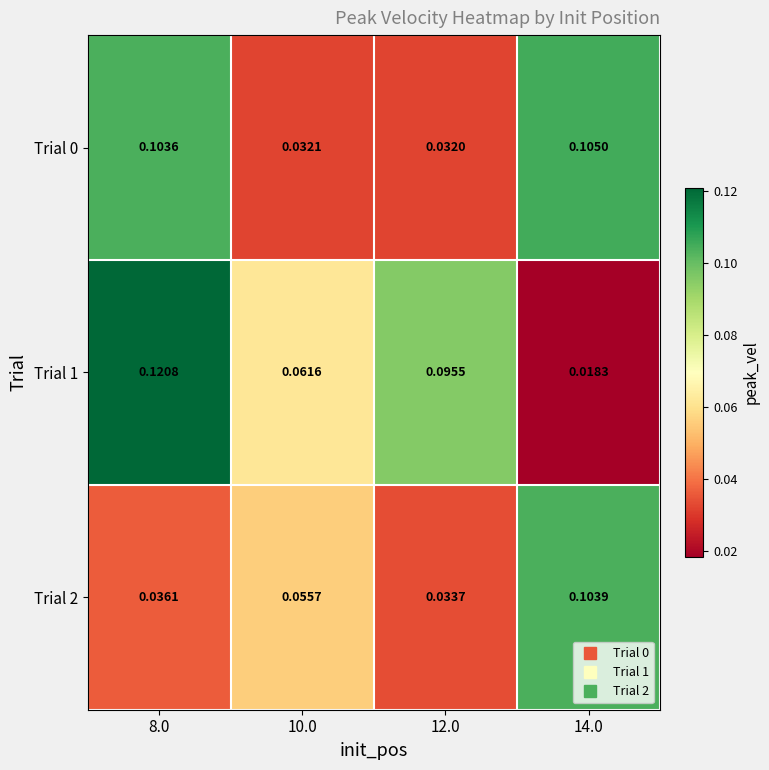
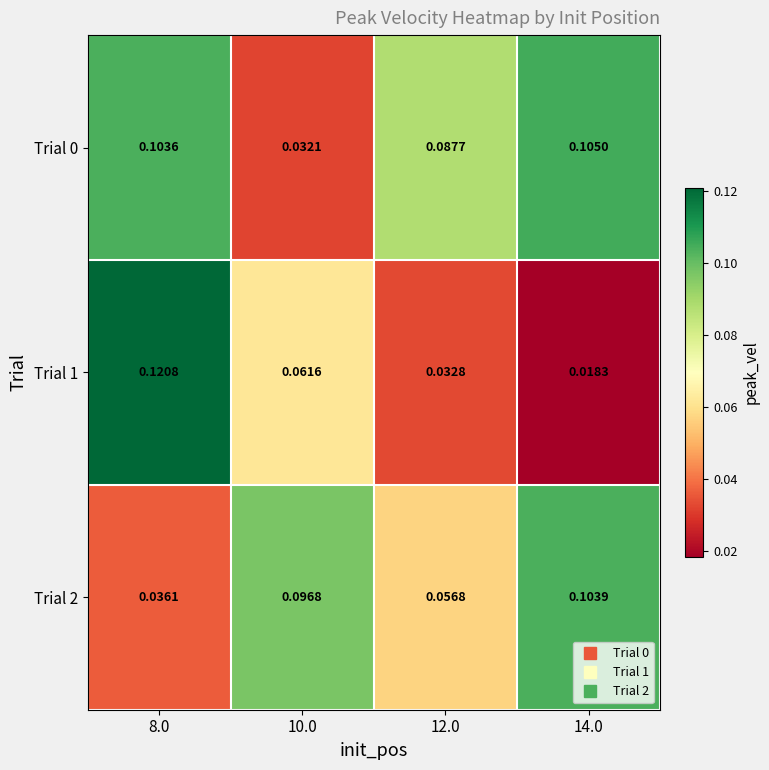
Trial 0, 12.0: 0.0320 -> 0.0877
Trial 1, 12.0: 0.0955 -> 0.0328
Trial 2, 10.0: 0.0557 -> 0.0968
Trial 2, 12.0: 0.0337 -> 0.0568
